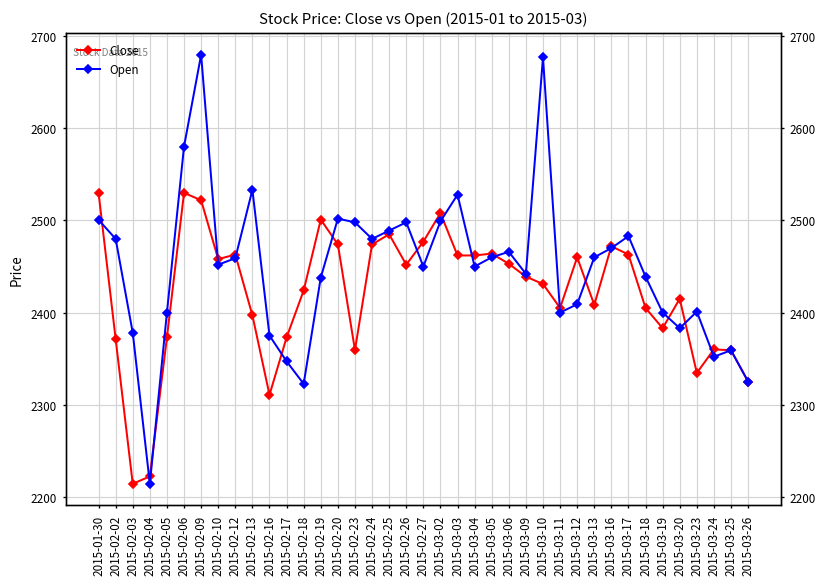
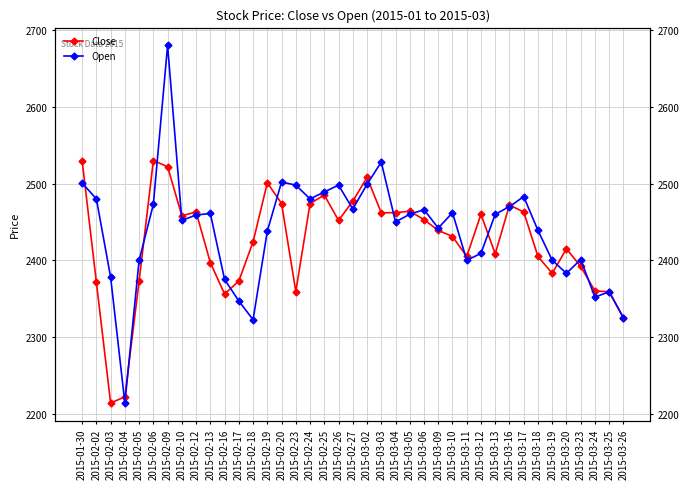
Open, 2015-02-06: 2580 -> 2470
Open, 2015-02-13: 2530 -> 2460
Close, 2015-02-16: 2310 -> 2360
Open, 2015-02-27: 2450 -> 2470
Open, 2015-03-10: 2680 -> 2460
Close, 2015-03-23: 2330 -> 2390
